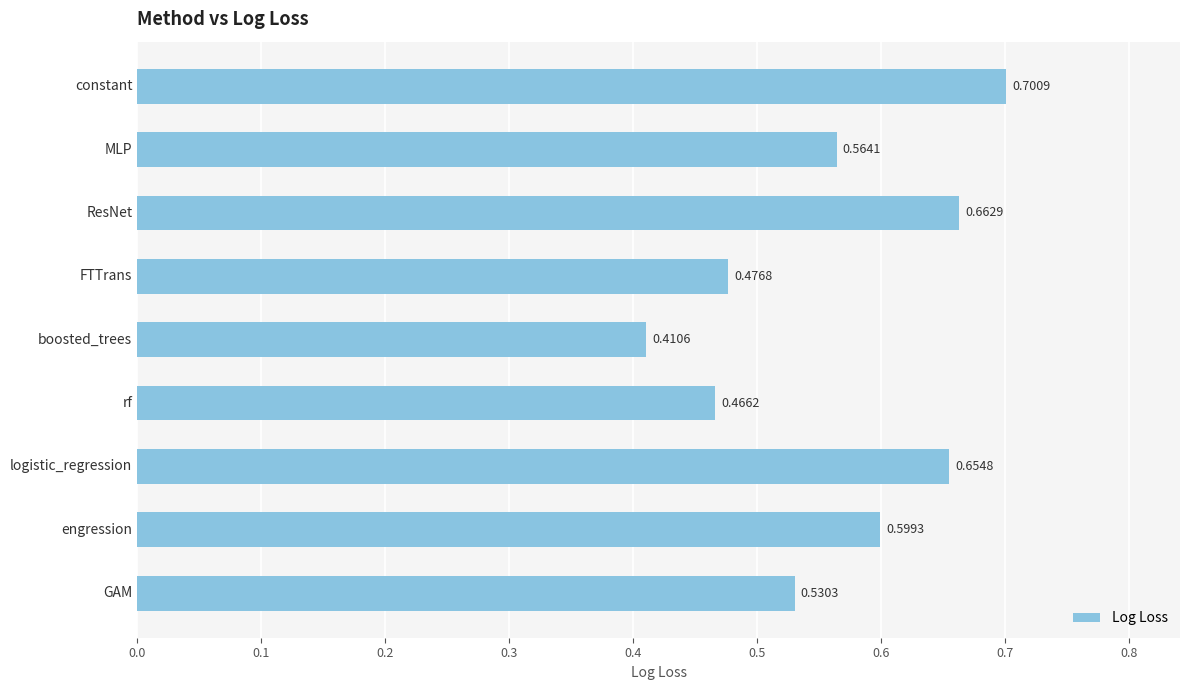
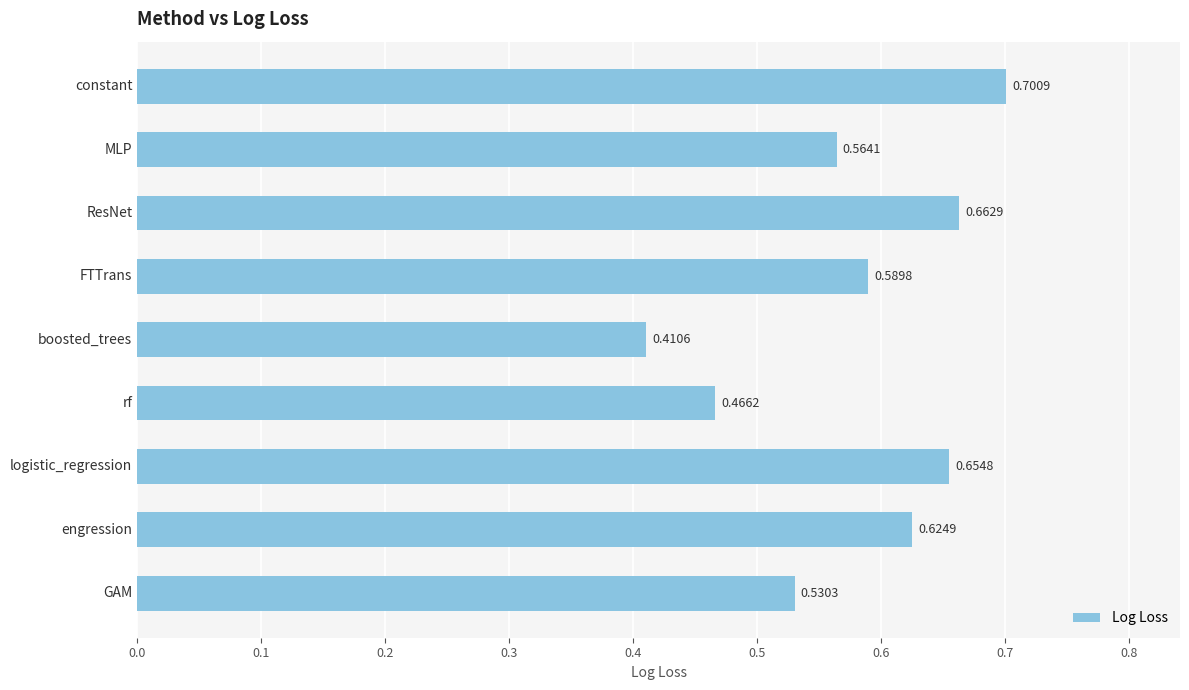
FTTrans: 0.4768 -> 0.5898
engression: 0.5993 -> 0.6249
